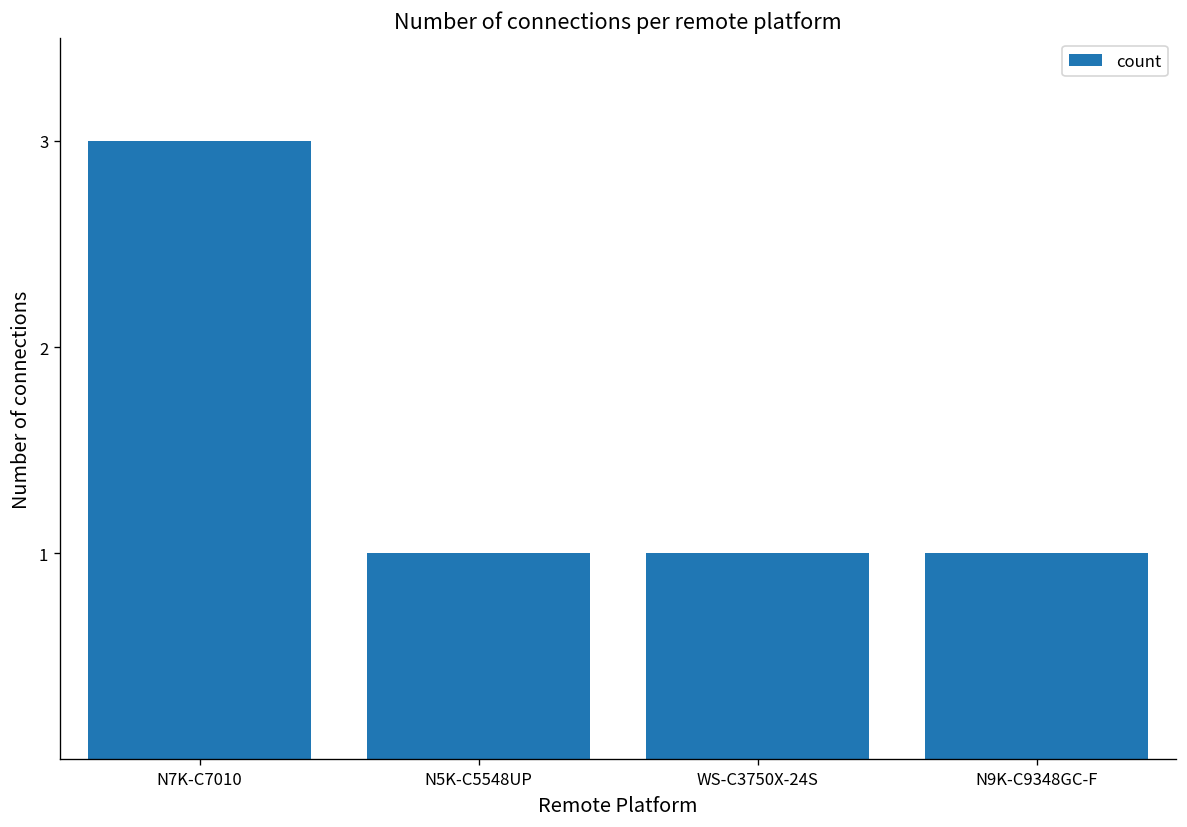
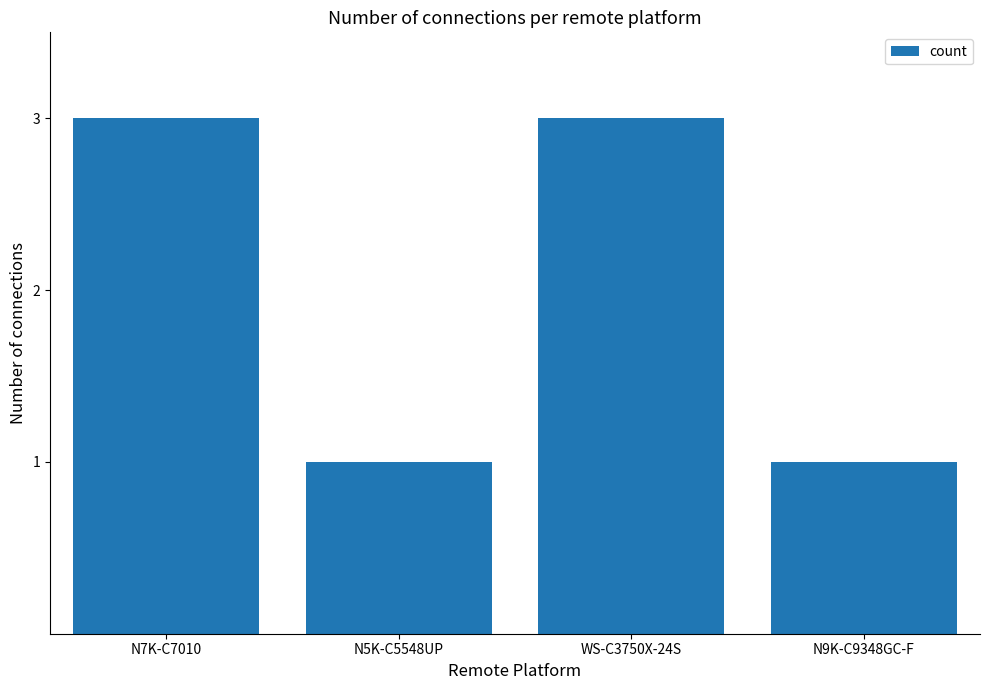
WS-C3750X-24S: 1 -> 3
